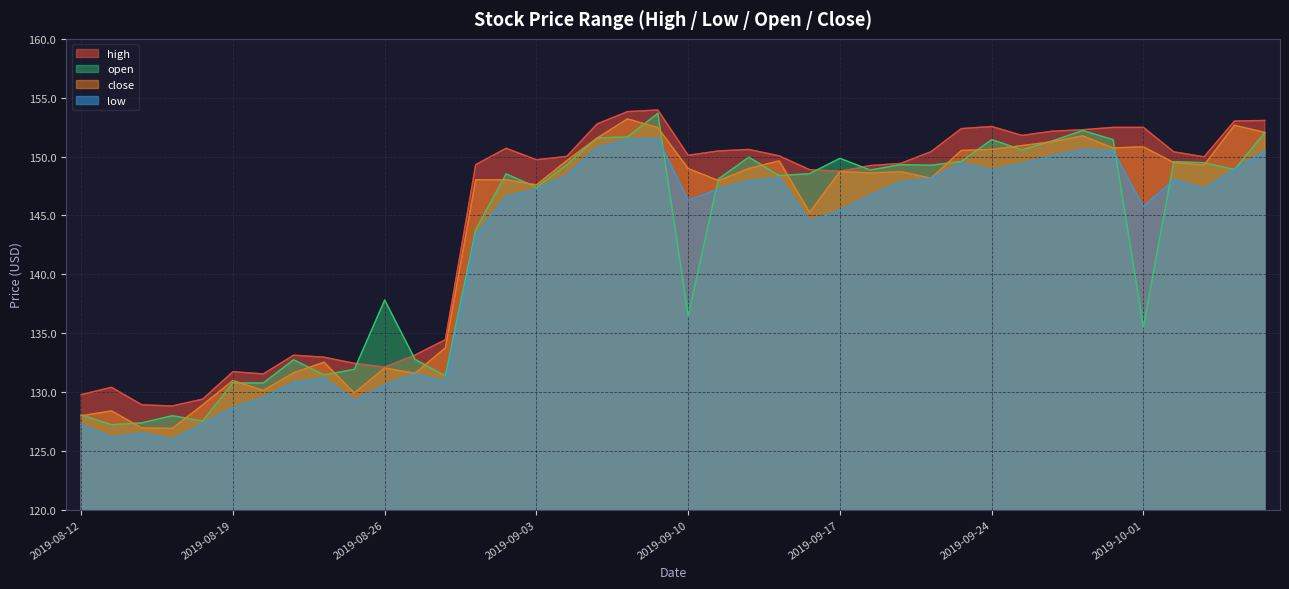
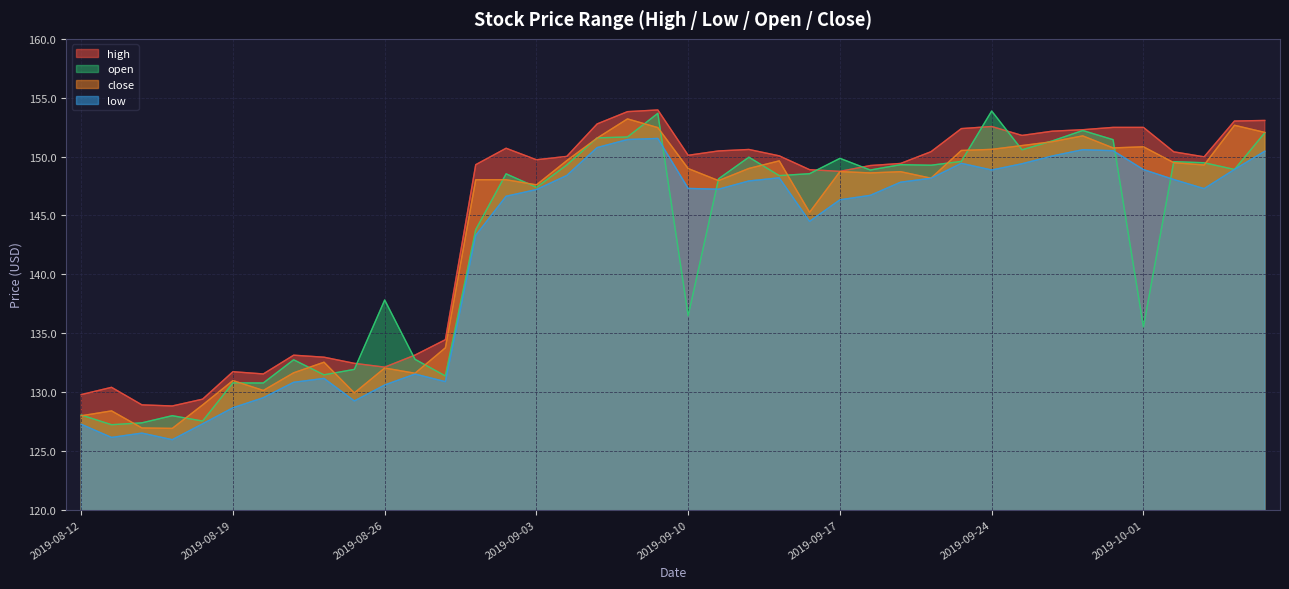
low, 2019-09-10: 146.3 -> 147.3
low, 2019-09-17: 145.4 -> 146.3
open, 2019-09-24: 151.4 -> 153.9
low, 2019-10-01: 145.7 -> 148.9
